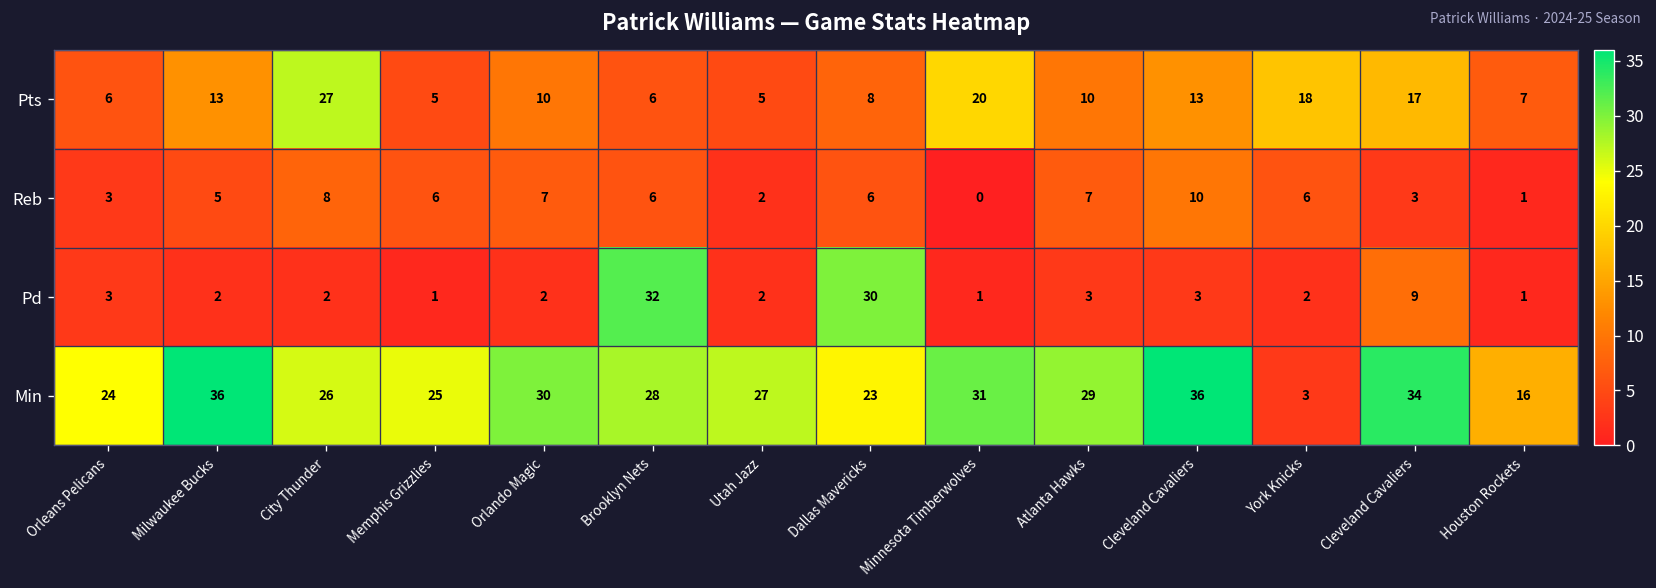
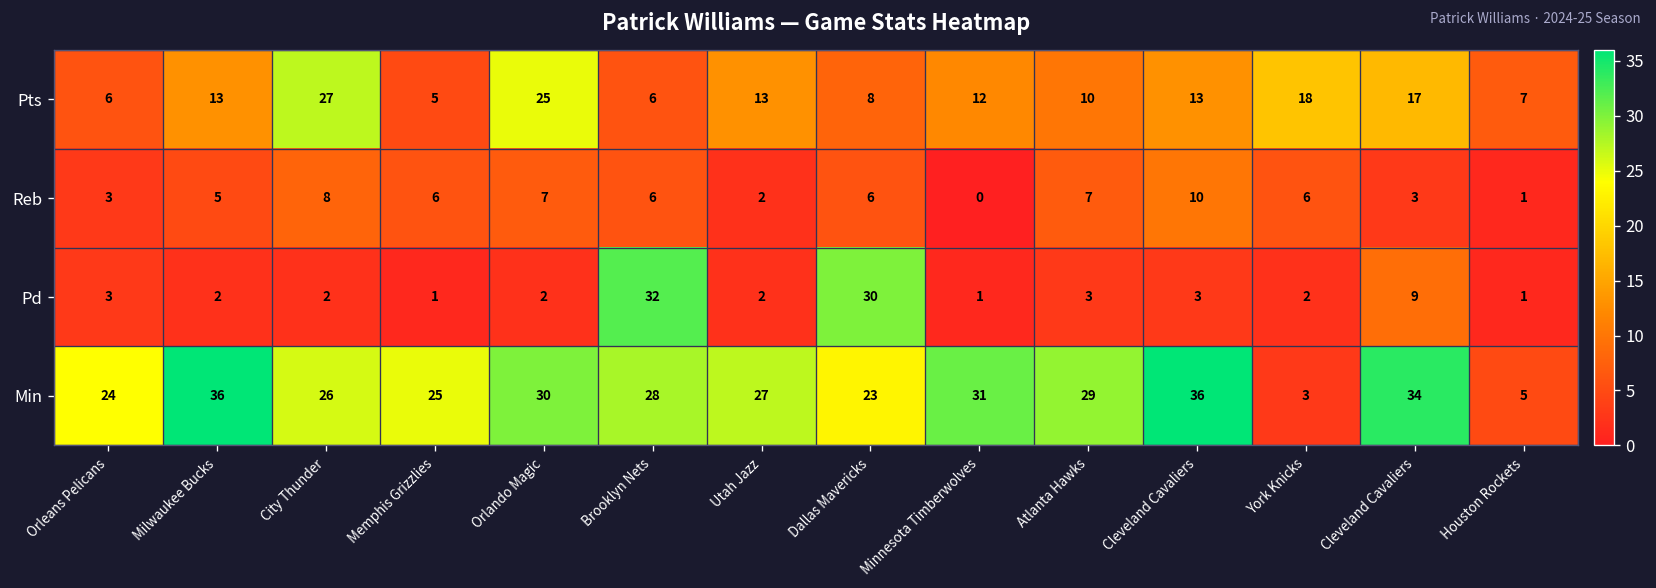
Pts, Orlando Magic: 10 -> 25
Pts, Utah Jazz: 5 -> 13
Pts, Minnesota Timberwolves: 20 -> 12
Min, Houston Rockets: 16 -> 5
